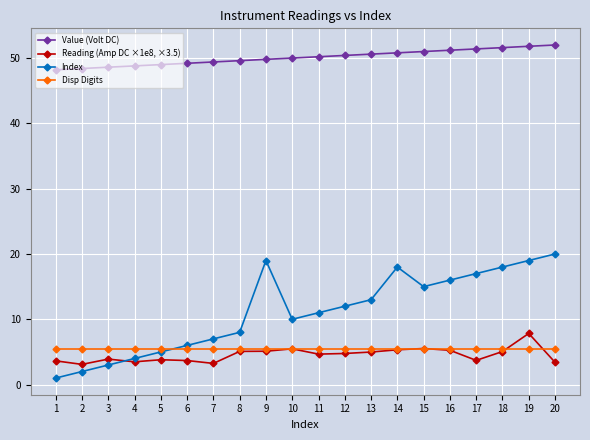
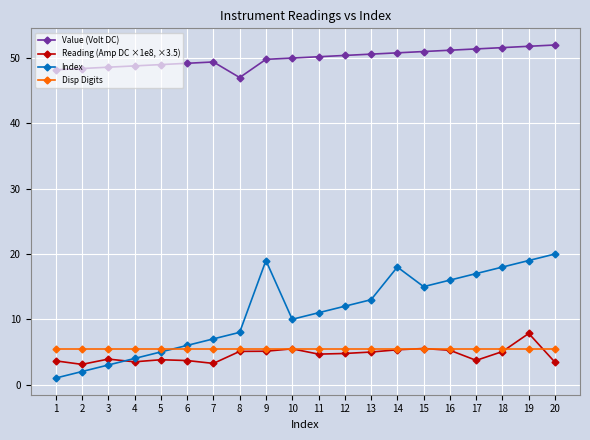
Value (Volt DC), 8: 50 -> 47
